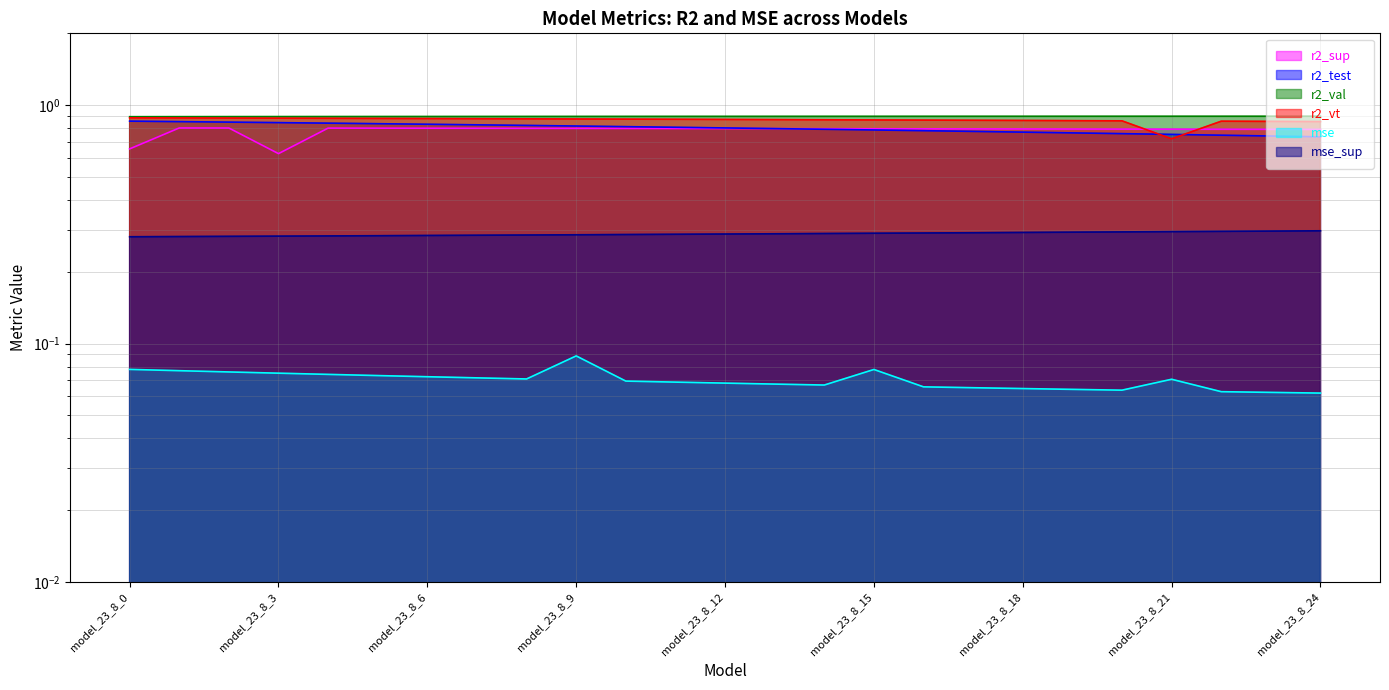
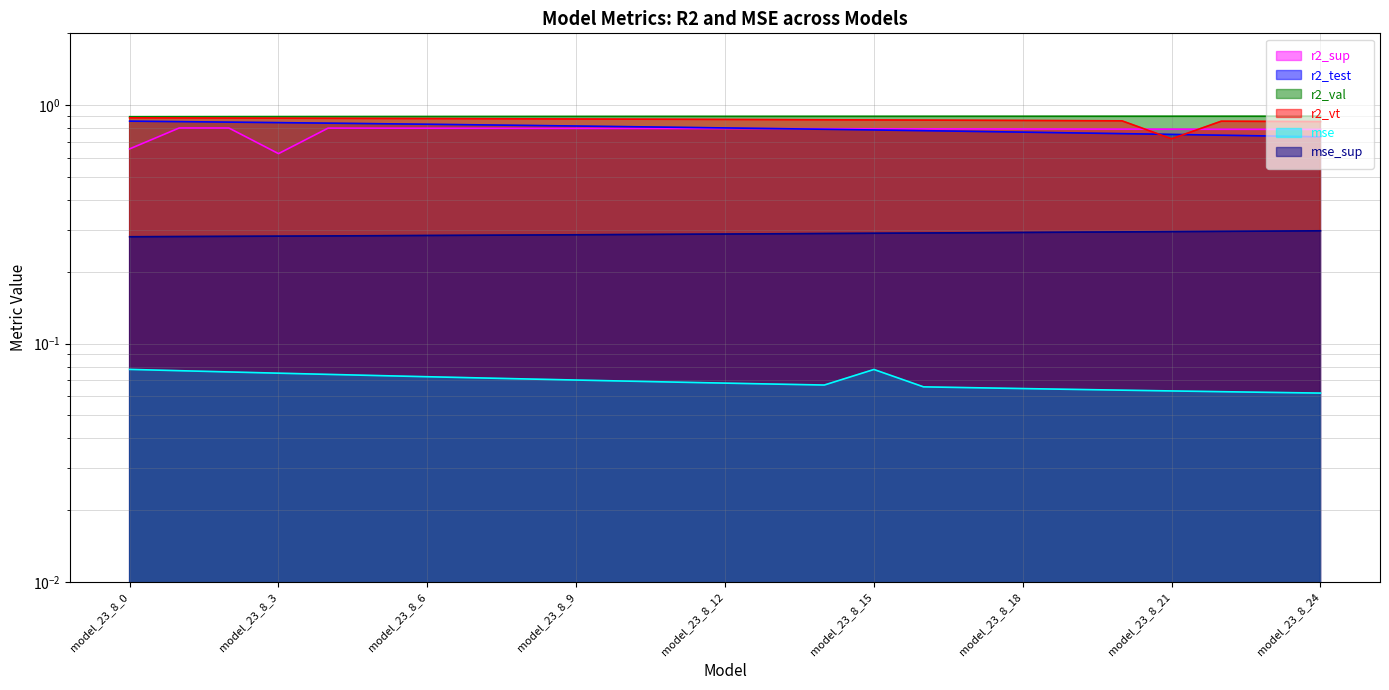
mse, model_23_8_9: 0.089 -> 0.070
mse, model_23_8_21: 0.071 -> 0.063
